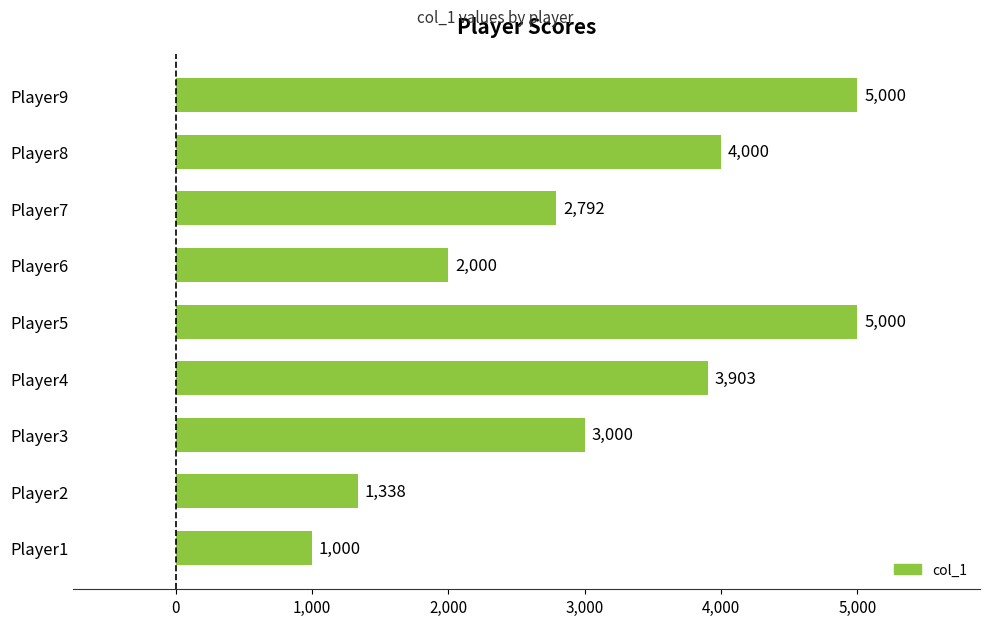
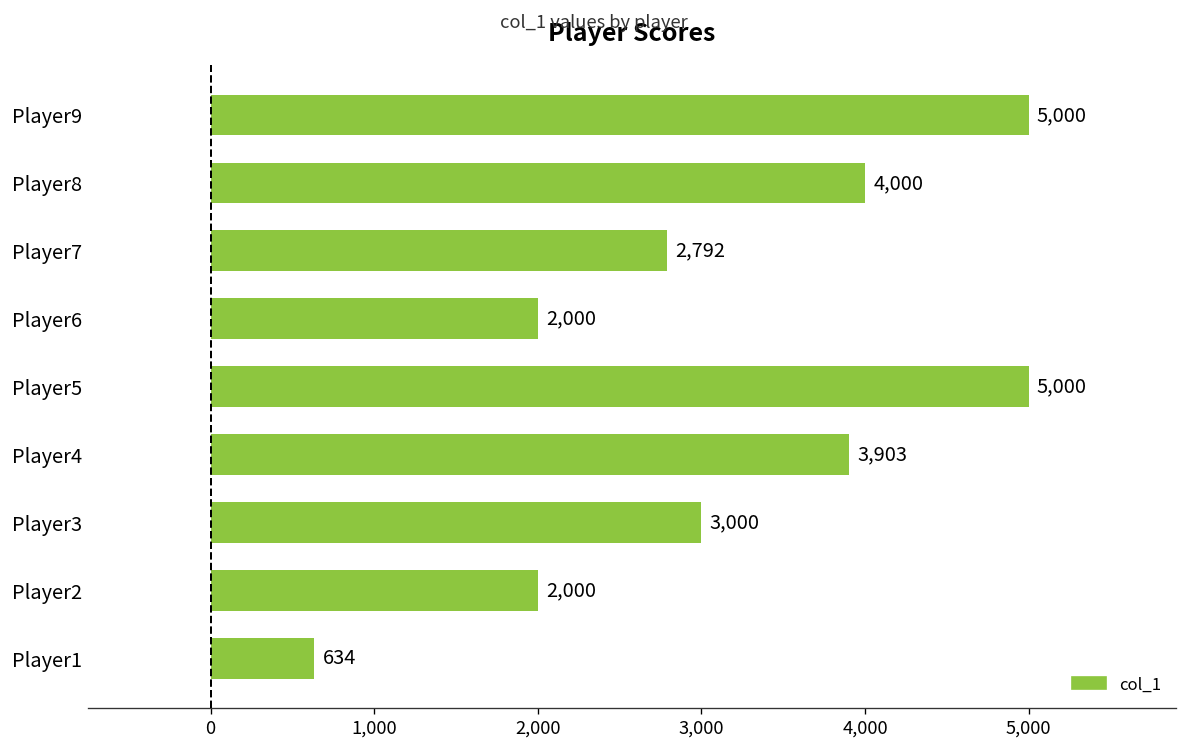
Player2: 1,338 -> 2,000
Player1: 1,000 -> 634
